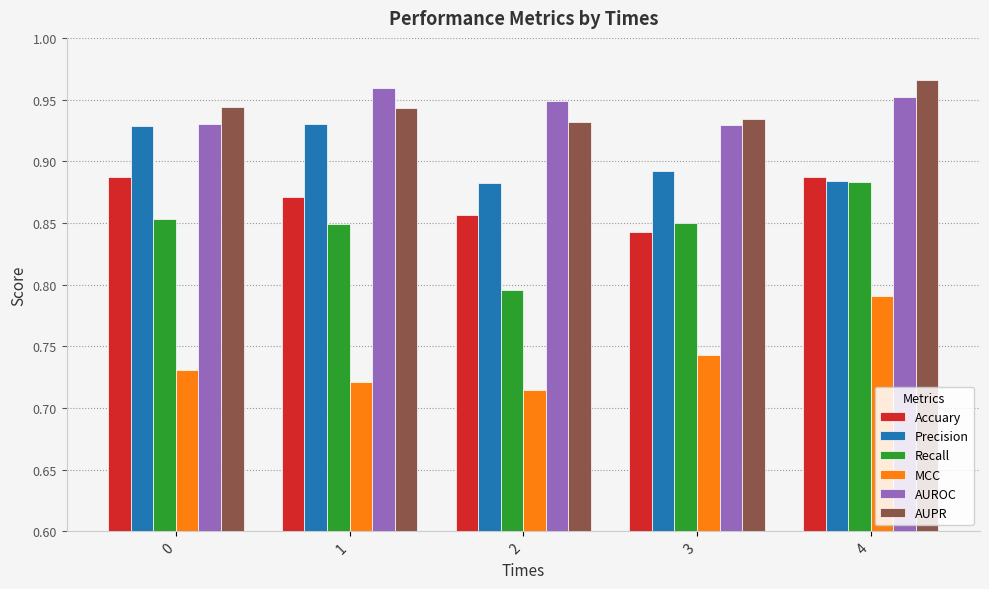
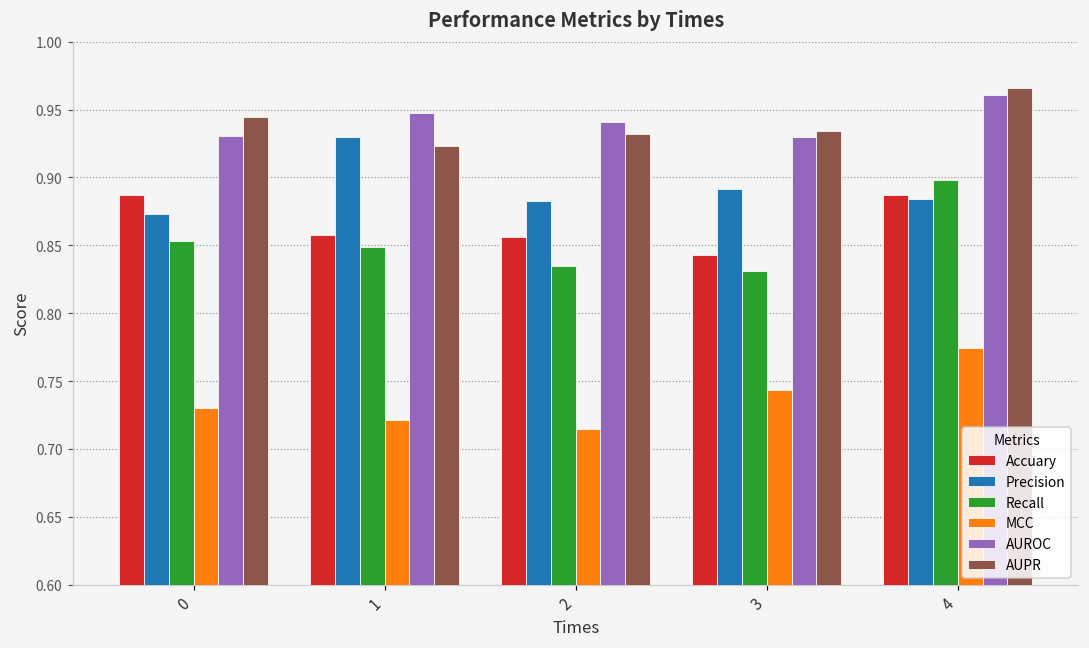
Precision, 0: 0.928 -> 0.873
Accuary, 1: 0.871 -> 0.858
AUROC, 1: 0.960 -> 0.947
AUPR, 1: 0.943 -> 0.923
Recall, 2: 0.795 -> 0.834
AUROC, 2: 0.949 -> 0.941
Recall, 3: 0.850 -> 0.831
Recall, 4: 0.883 -> 0.898
MCC, 4: 0.790 -> 0.774
AUROC, 4: 0.952 -> 0.961
